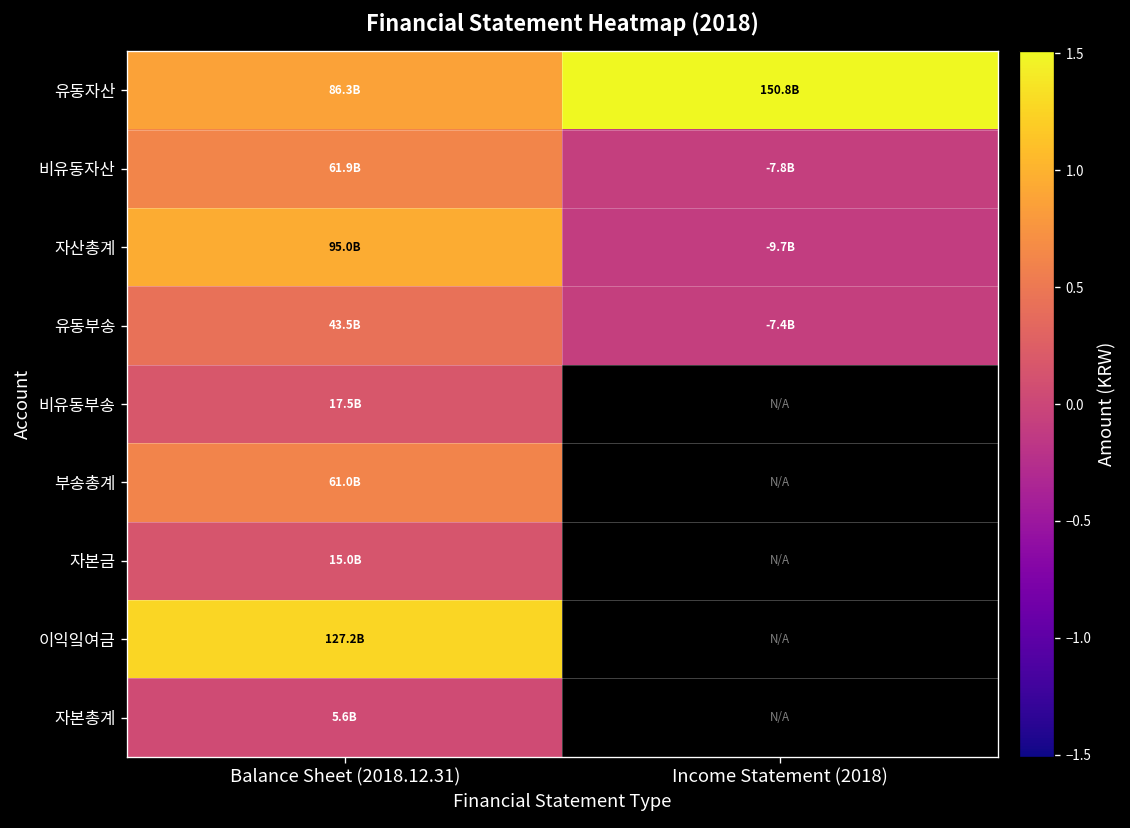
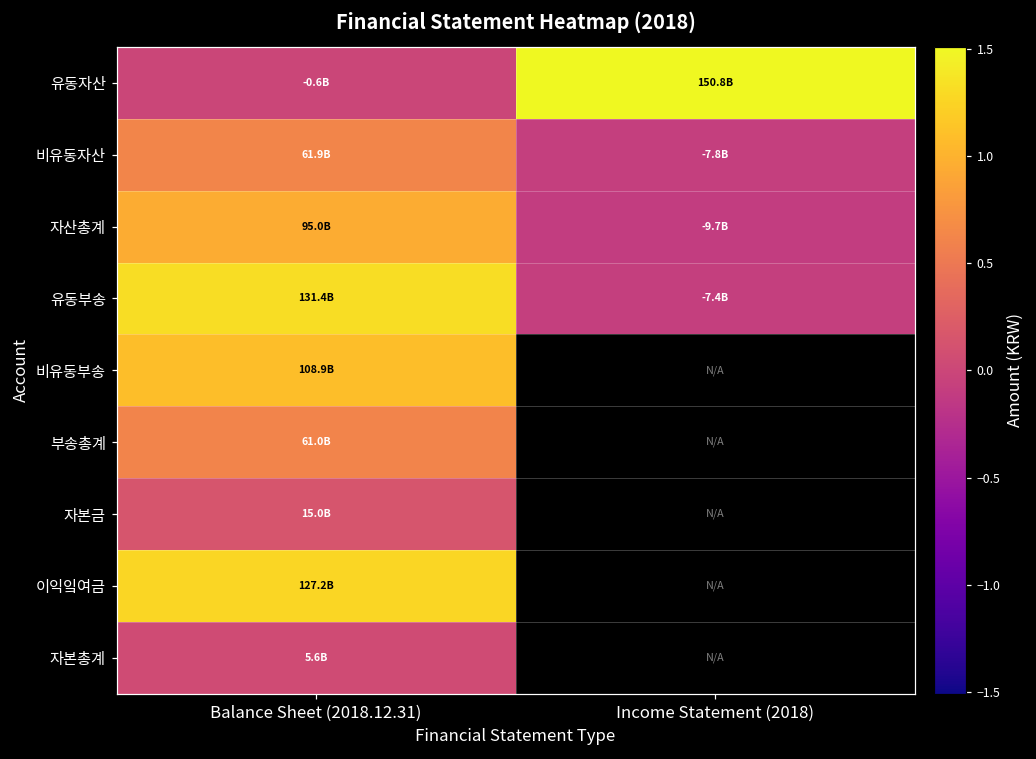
유동자산, Balance Sheet (2018.12.31): 86.3B -> -0.6B
유동부송, Balance Sheet (2018.12.31): 43.5B -> 131.4B
비유동부송, Balance Sheet (2018.12.31): 17.5B -> 108.9B
